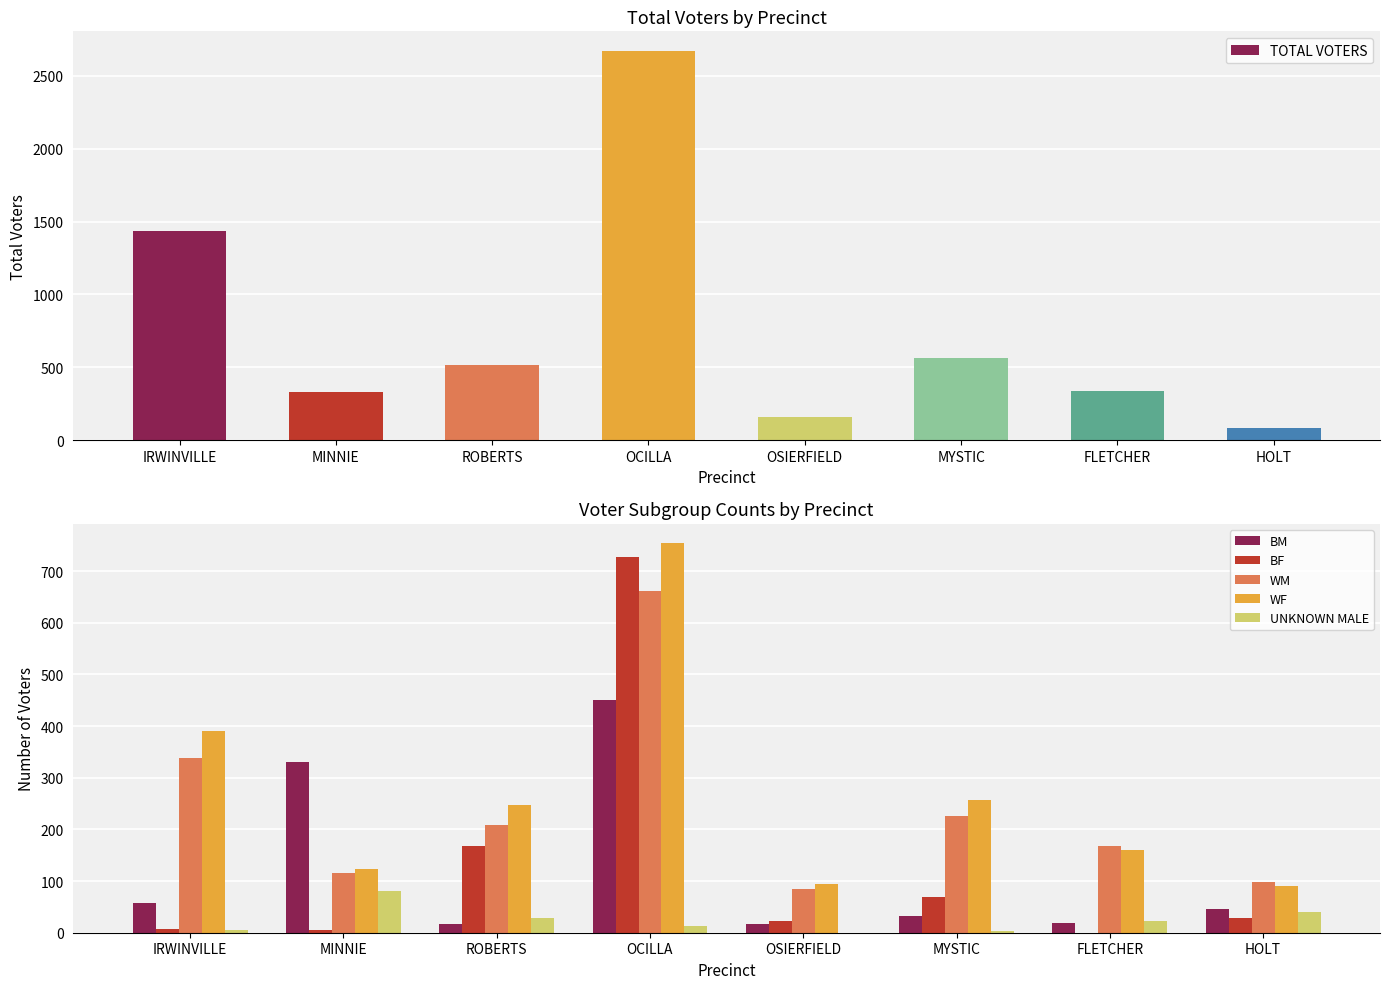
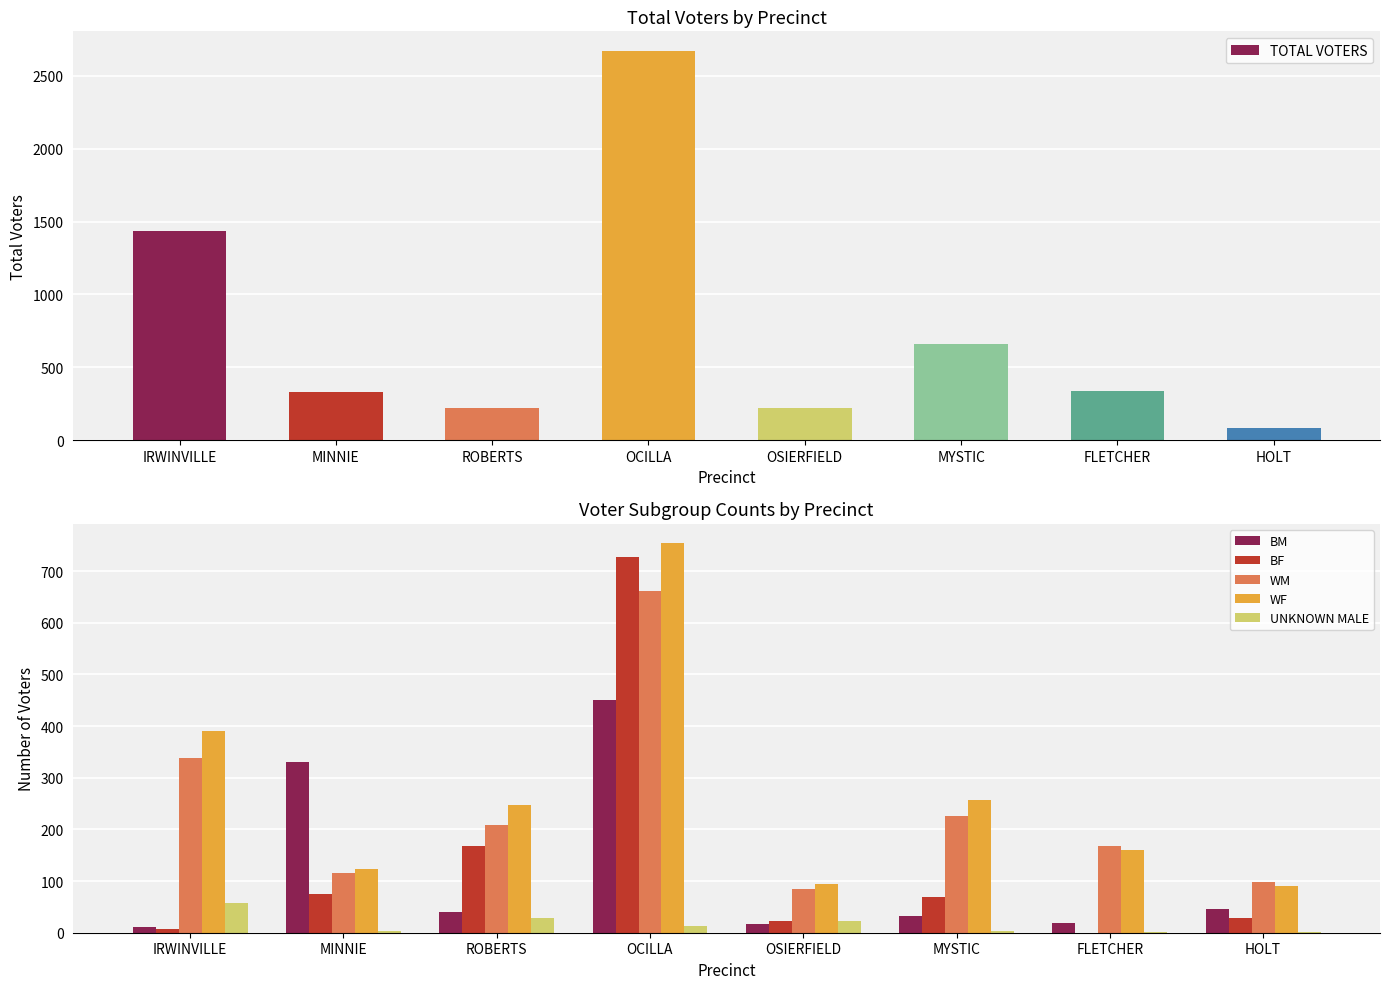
Total Voters by Precinct, ROBERTS: 520 -> 220
Total Voters by Precinct, OSIERFIELD: 160 -> 220
Total Voters by Precinct, MYSTIC: 560 -> 660
Voter Subgroup Counts by Precinct, BM, IRWINVILLE: 60 -> 10
Voter Subgroup Counts by Precinct, UNKNOWN MALE, IRWINVILLE: 10 -> 60
Voter Subgroup Counts by Precinct, BF, MINNIE: 10 -> 80
Voter Subgroup Counts by Precinct, UNKNOWN MALE, MINNIE: 80 -> 0
Voter Subgroup Counts by Precinct, BM, ROBERTS: 20 -> 40
Voter Subgroup Counts by Precinct, UNKNOWN MALE, OSIERFIELD: 0 -> 20
Voter Subgroup Counts by Precinct, UNKNOWN MALE, FLETCHER: 20 -> 0
Voter Subgroup Counts by Precinct, UNKNOWN MALE, HOLT: 40 -> 0
